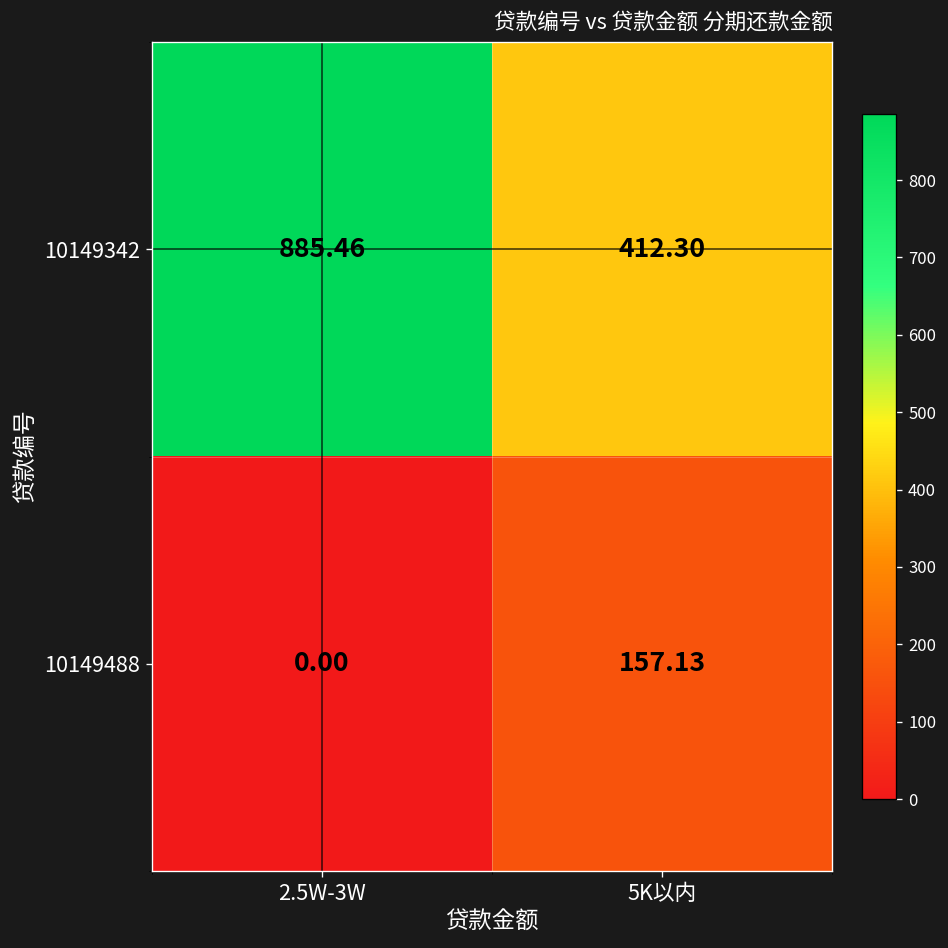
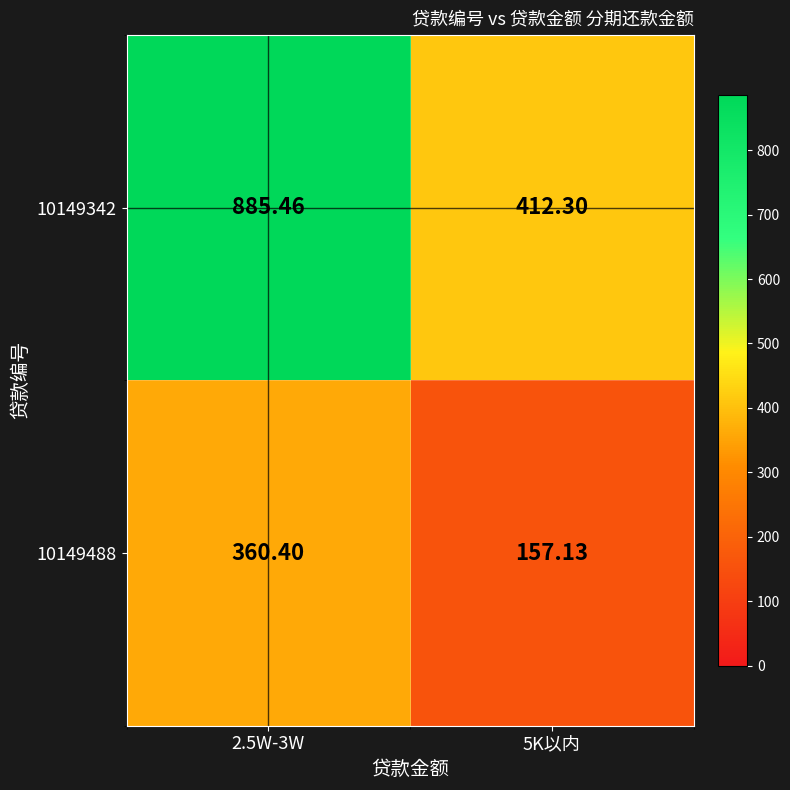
10149488, 2.5W-3W: 0.00 -> 360.40
